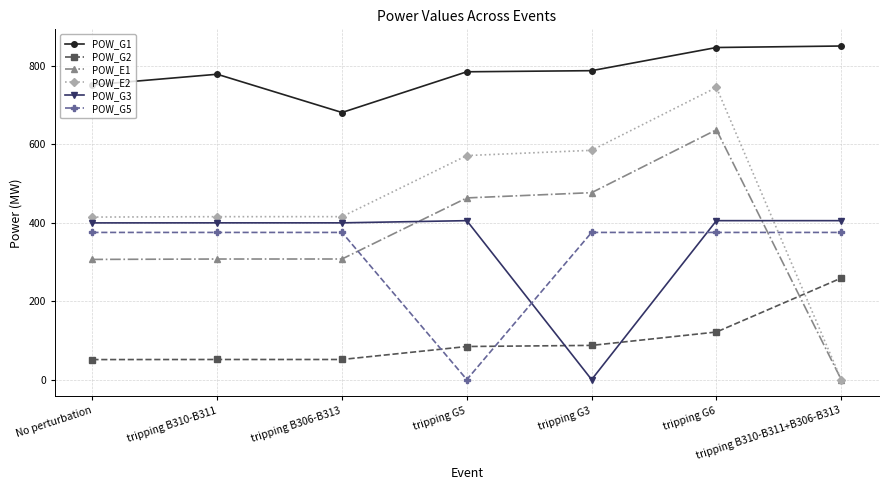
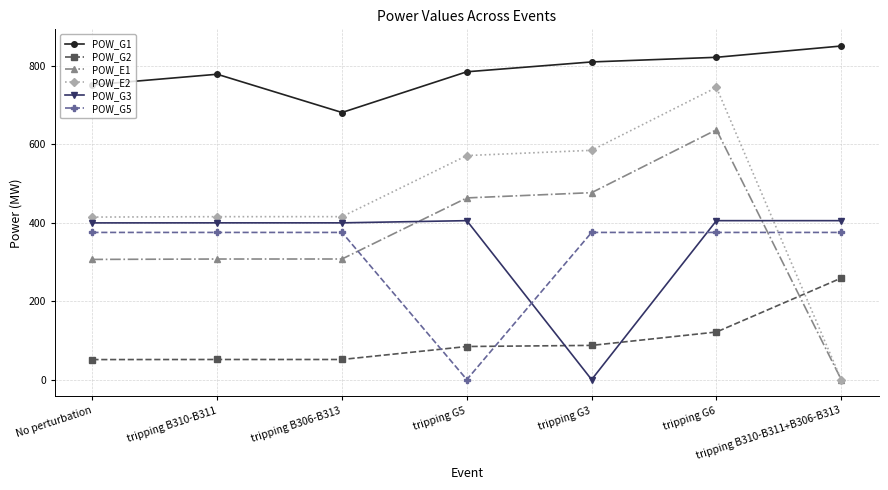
POW_G1, tripping G3: 790 -> 810
POW_G1, tripping G6: 850 -> 820
